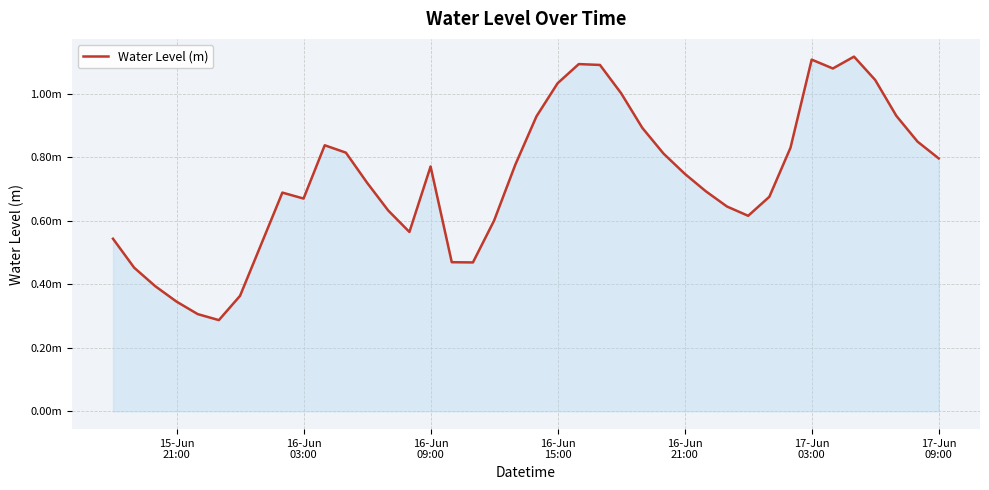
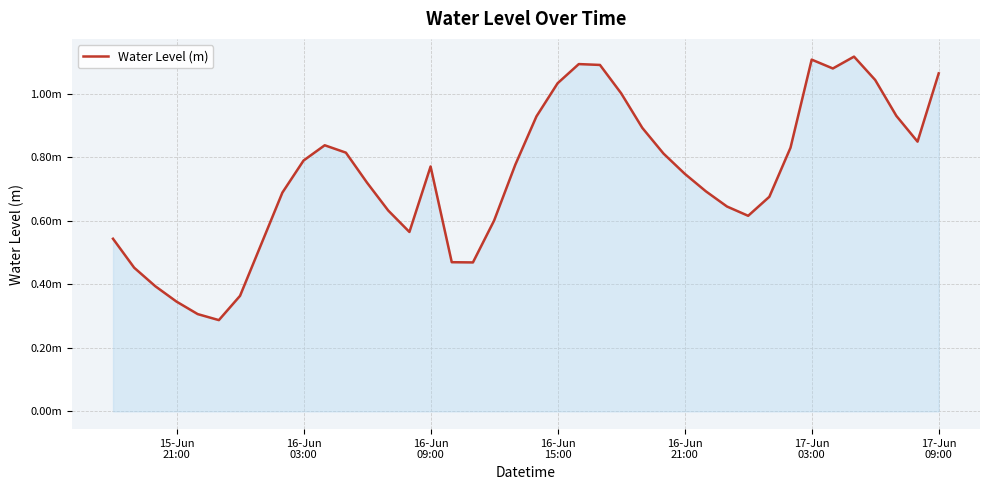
16-Jun 03:00: 0.67m -> 0.79m
17-Jun 09:00: 0.80m -> 1.07m
